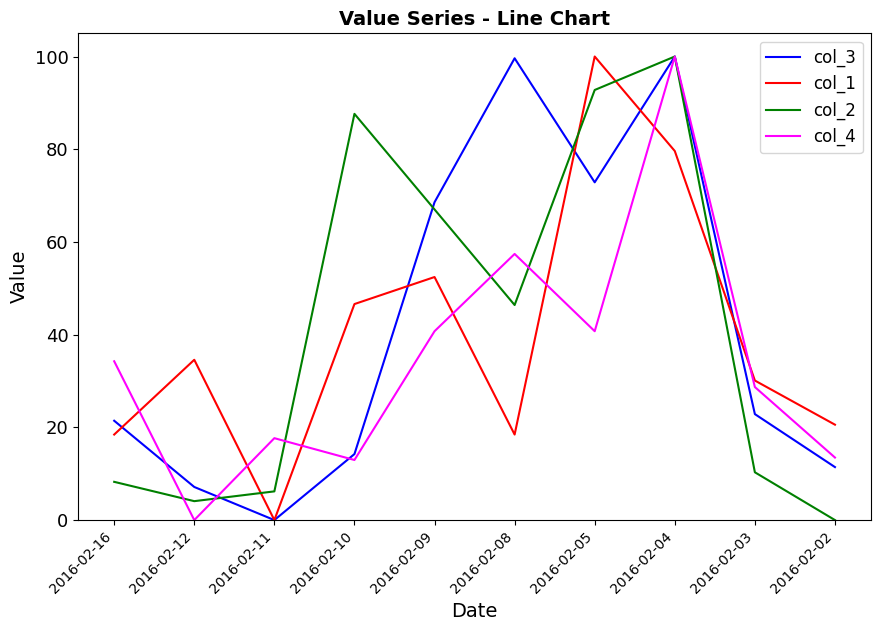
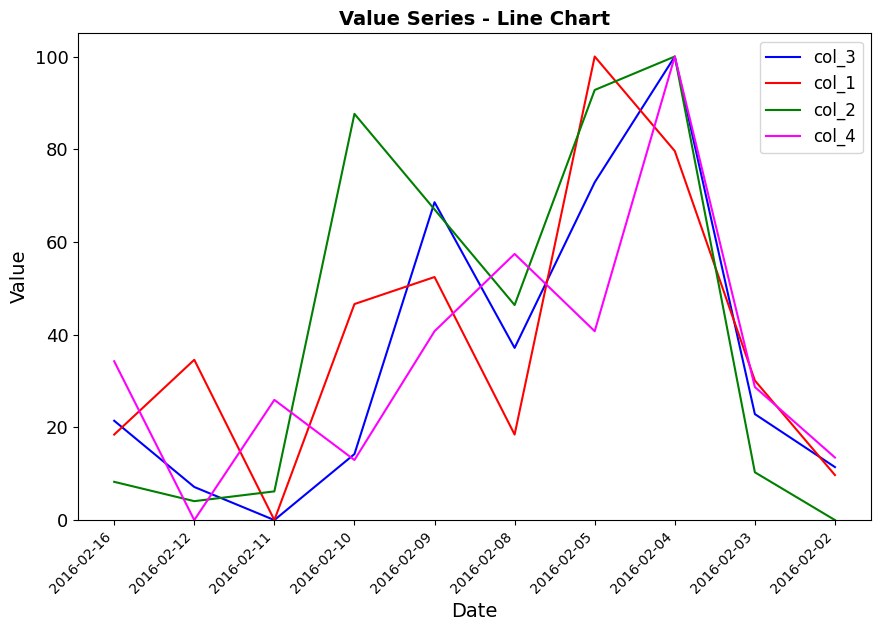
col_4, 2016-02-11: 18 -> 26
col_3, 2016-02-08: 100 -> 37
col_1, 2016-02-02: 21 -> 10
